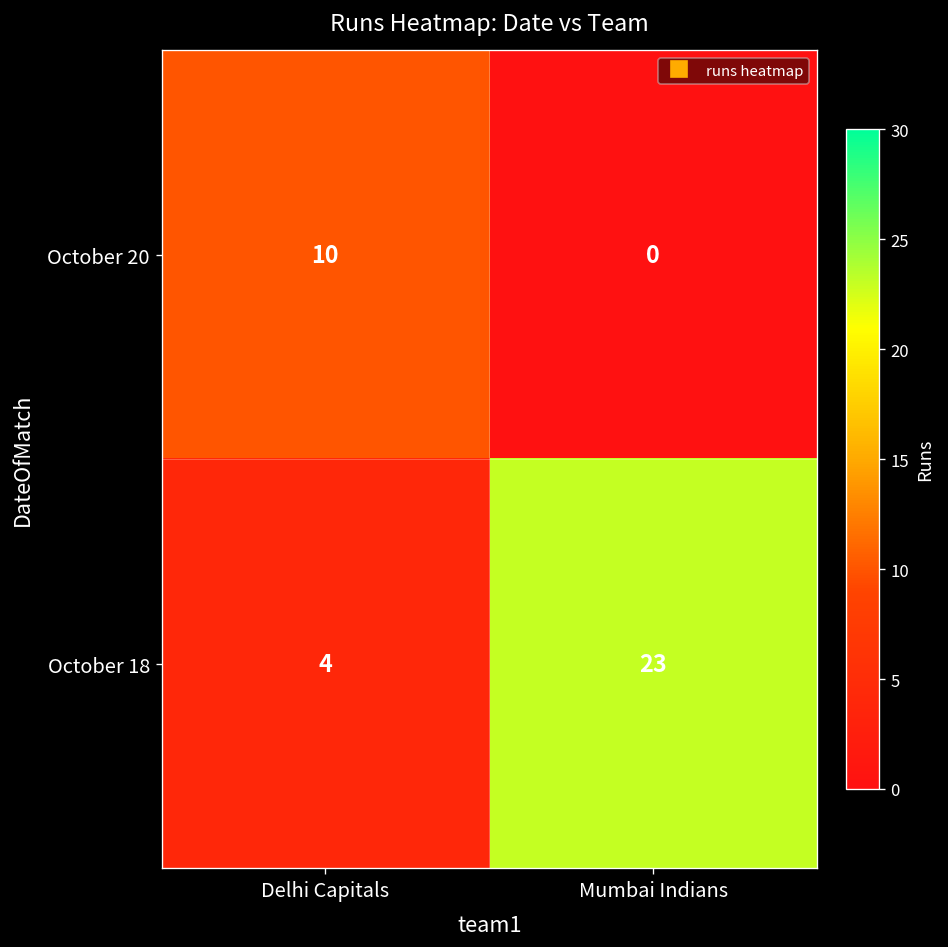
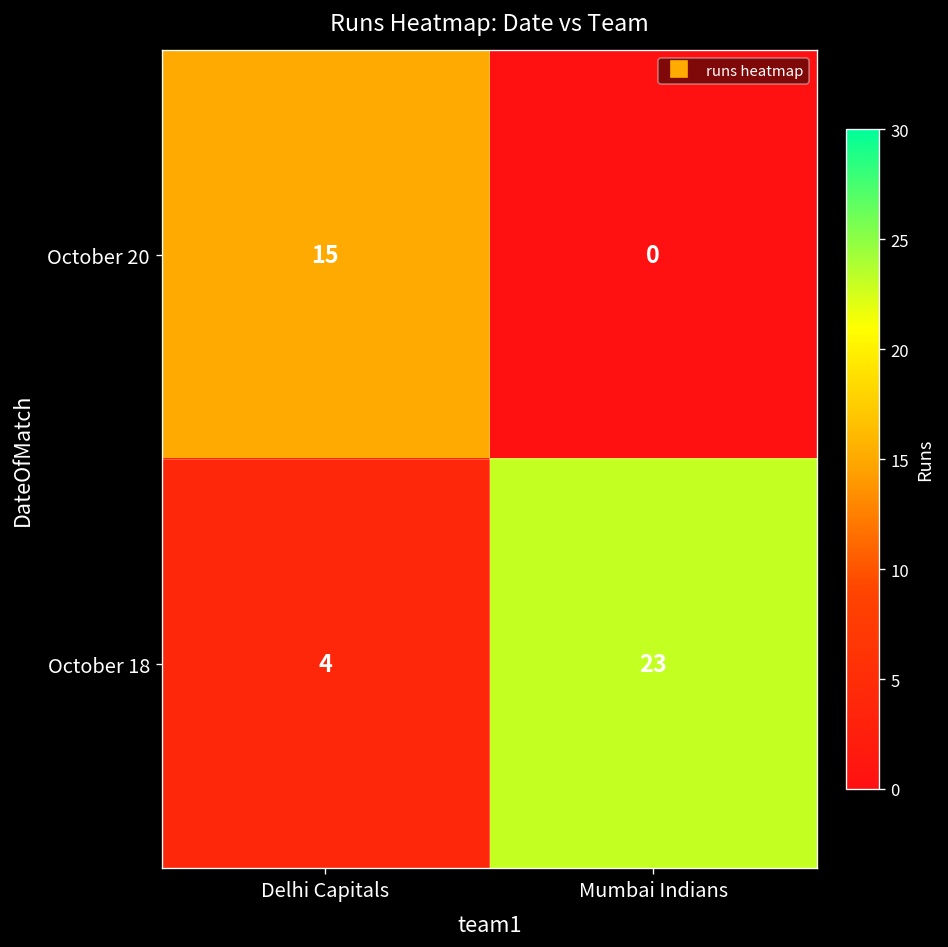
October 20, Delhi Capitals: 10 -> 15
